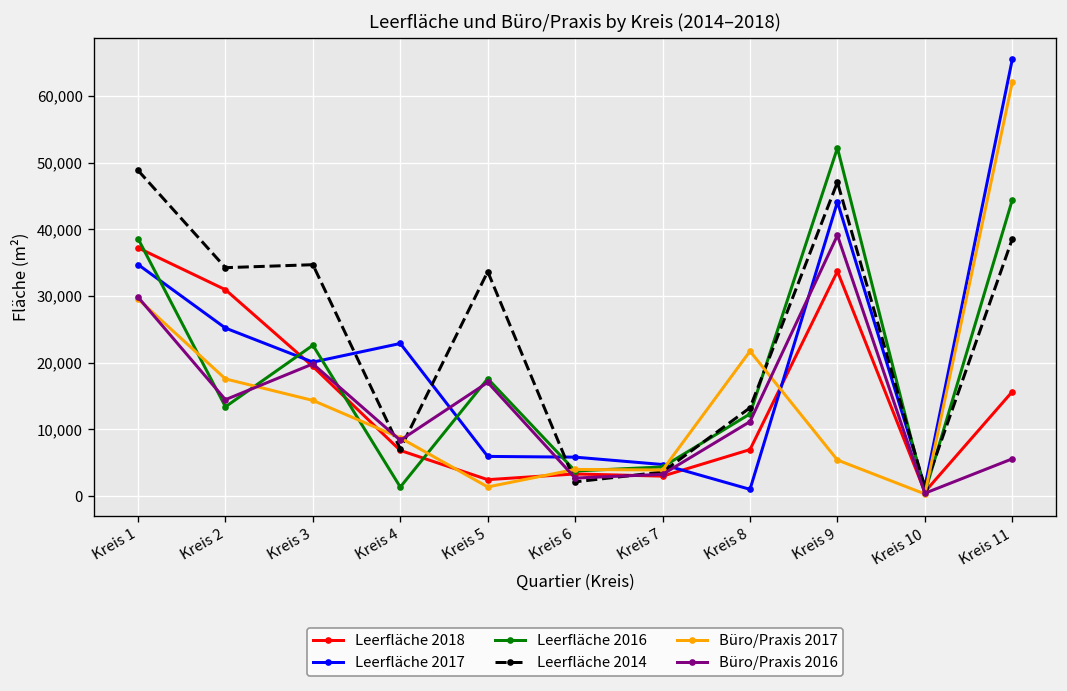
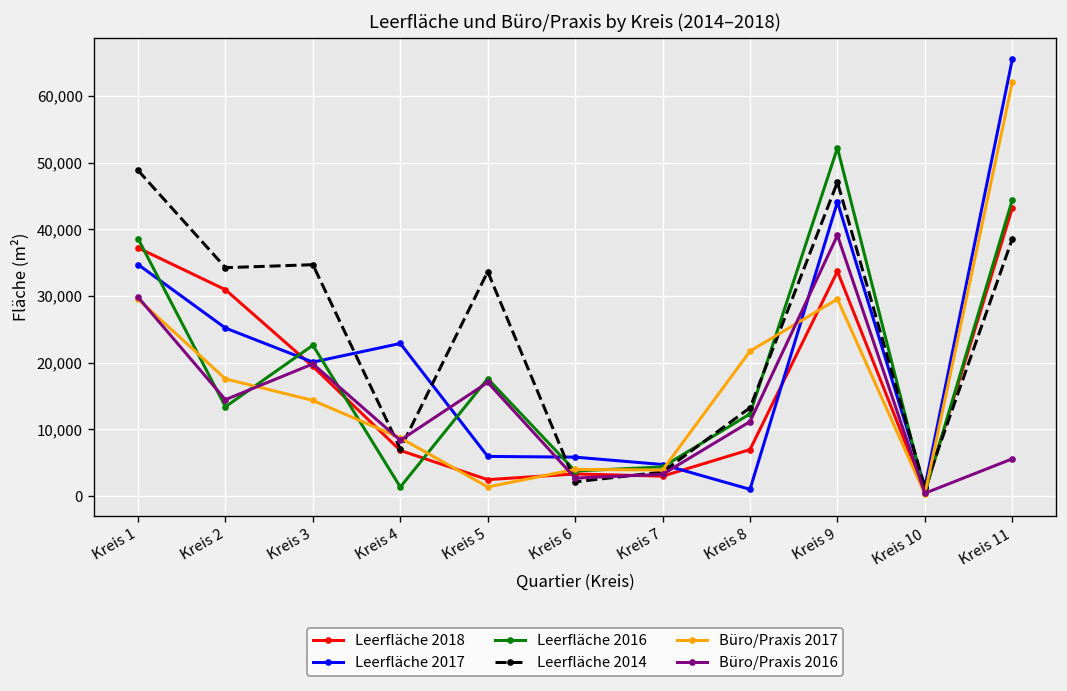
Büro/Praxis 2017, Kreis 9: 5,000 -> 30,000
Leerfläche 2018, Kreis 11: 16,000 -> 43,000
